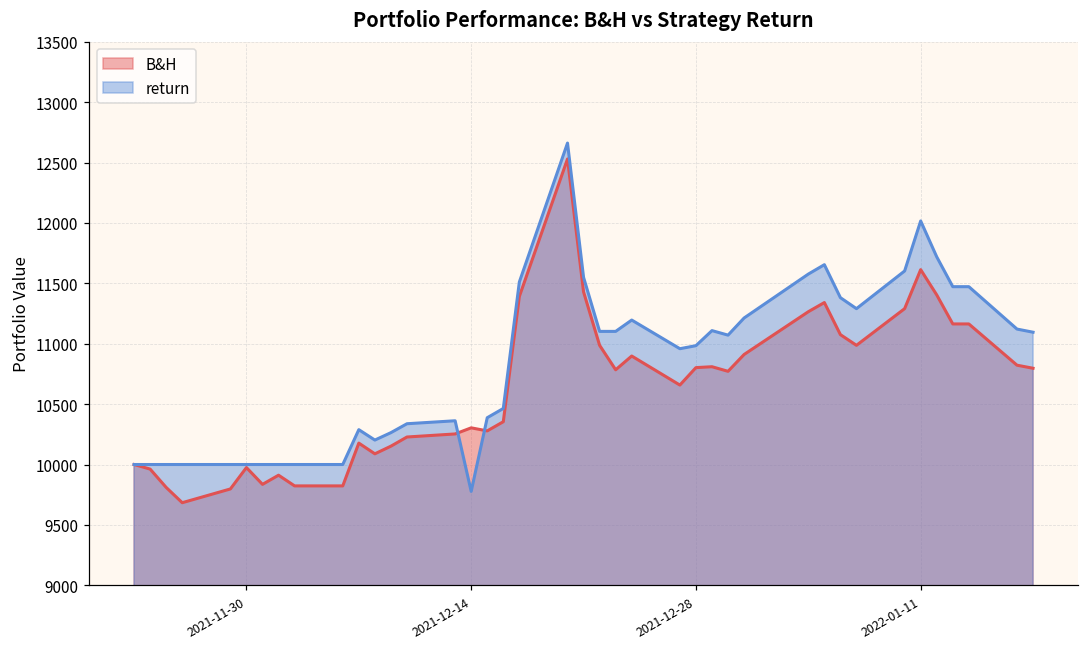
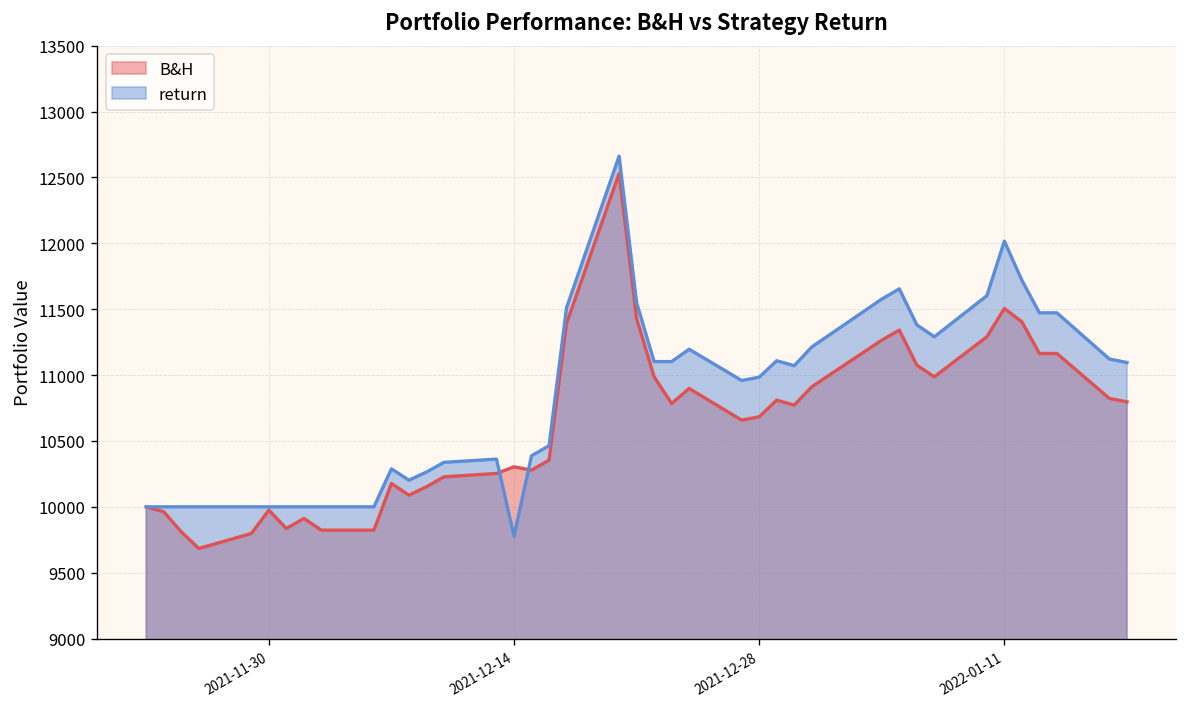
B&H, 2021-12-28: 10800 -> 10680
B&H, 2022-01-11: 11610 -> 11510
